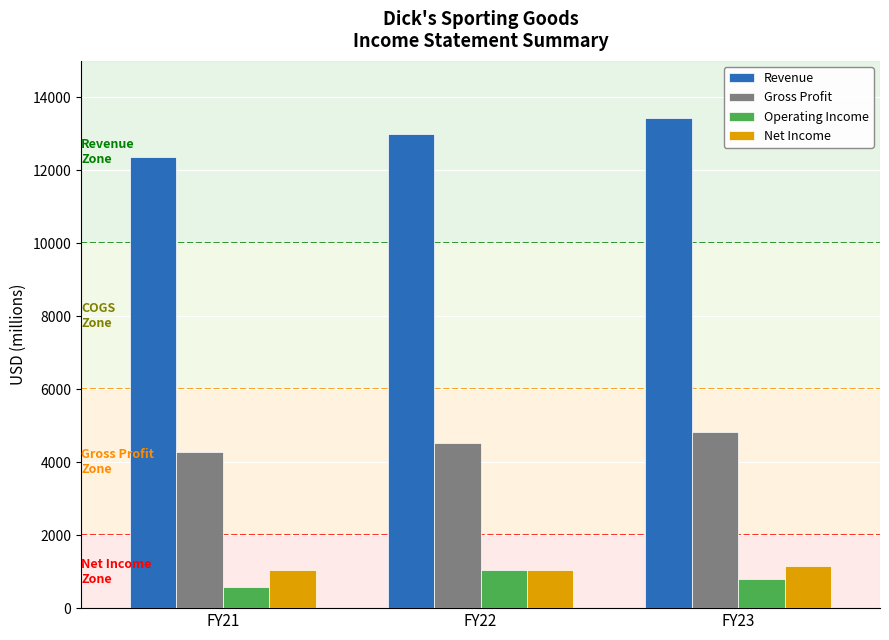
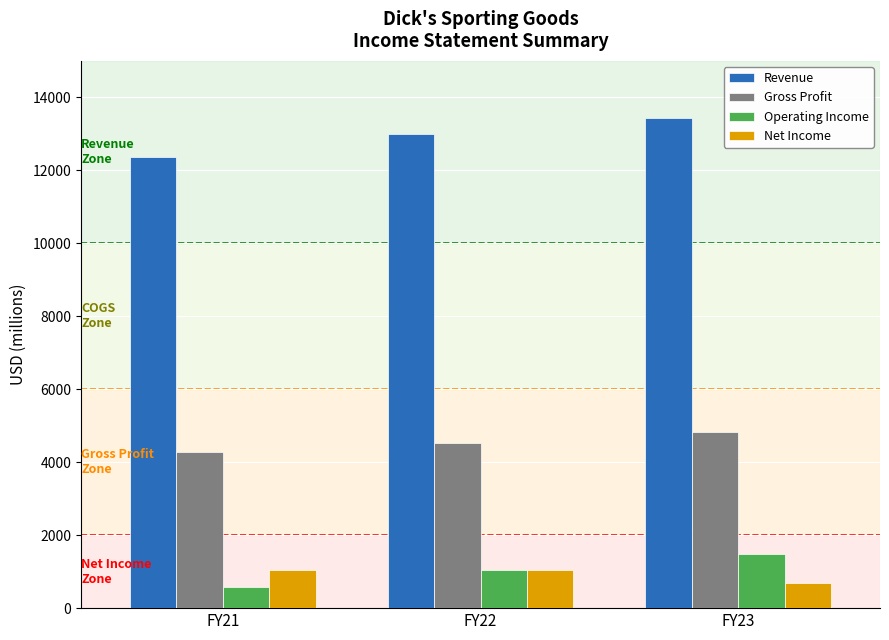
Operating Income, FY23: 800 -> 1500
Net Income, FY23: 1200 -> 700
